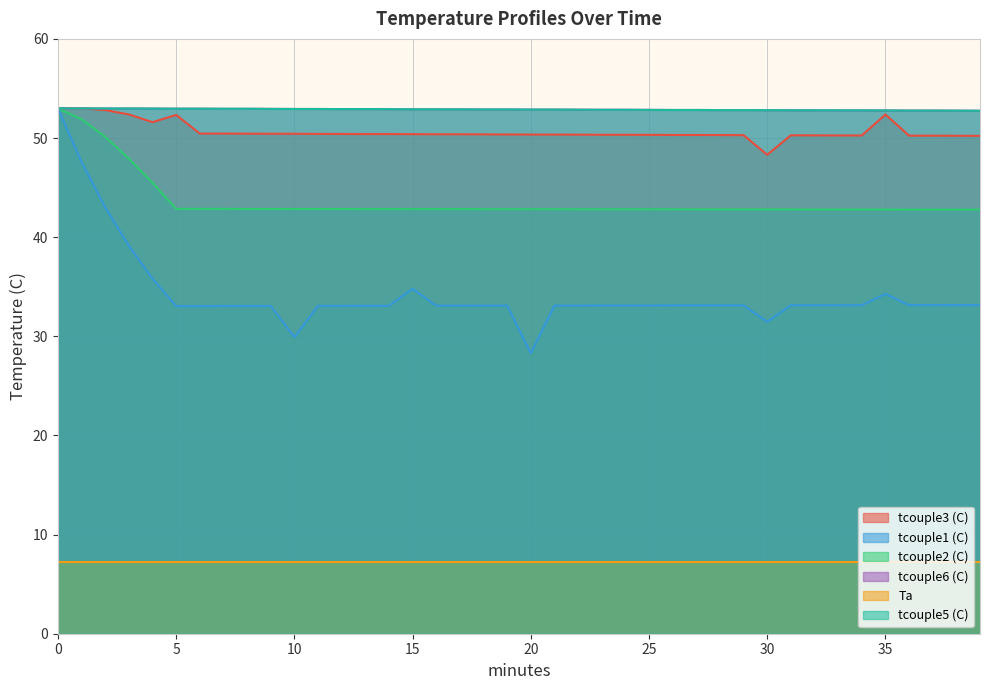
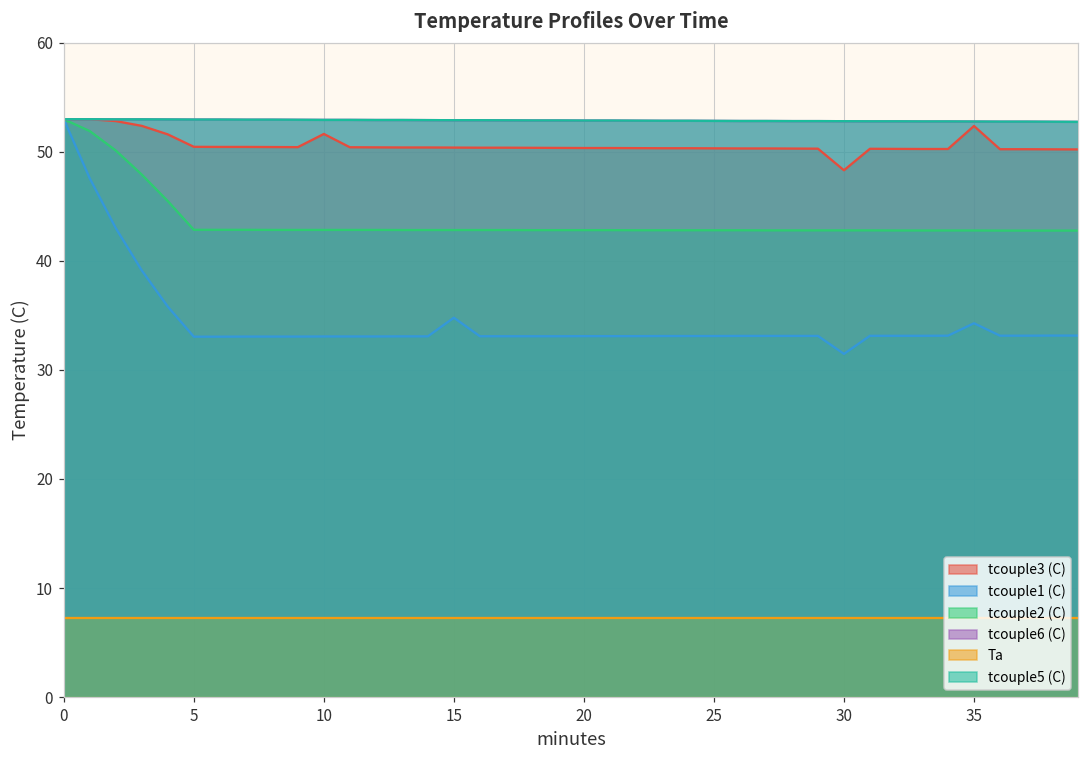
tcouple3 (C), 5: 52 -> 50
tcouple3 (C), 10: 50 -> 52
tcouple1 (C), 10: 30 -> 33
tcouple1 (C), 20: 28 -> 33
